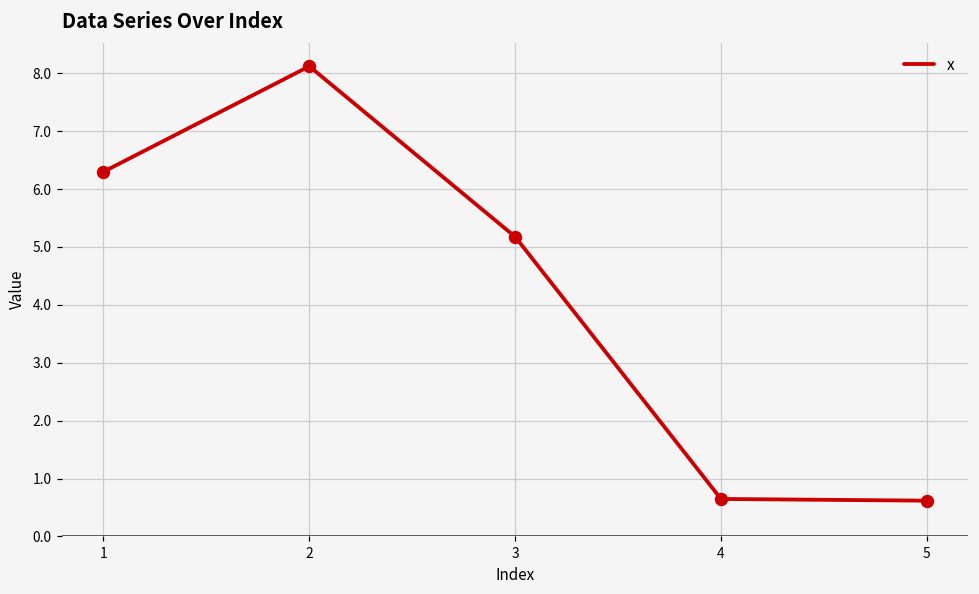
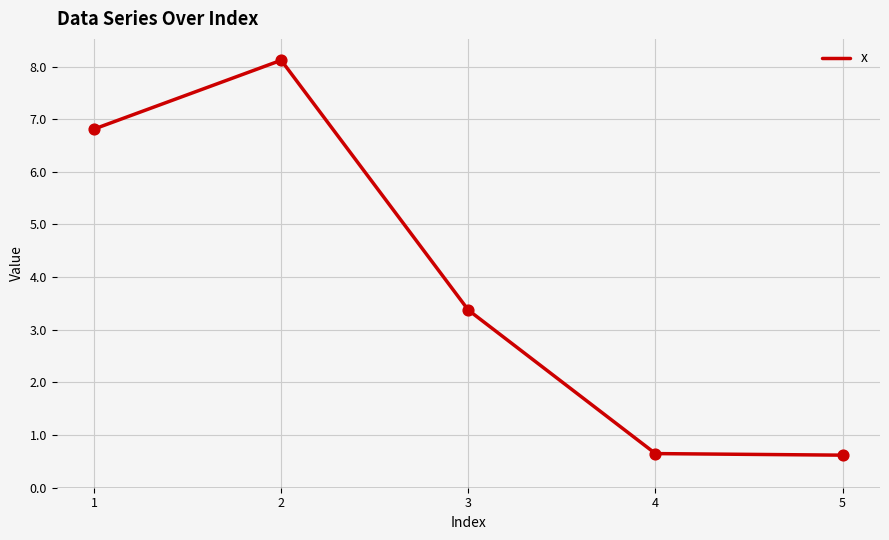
1: 6.3 -> 6.8
3: 5.2 -> 3.4
